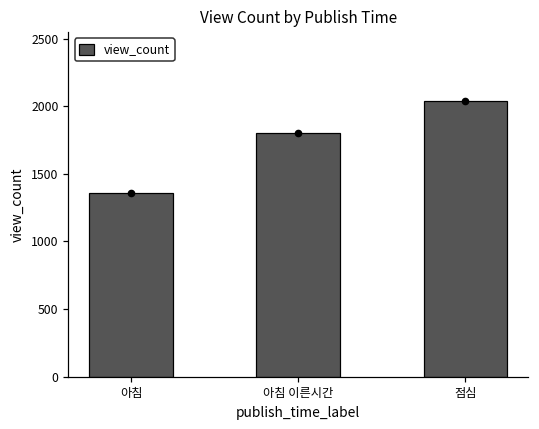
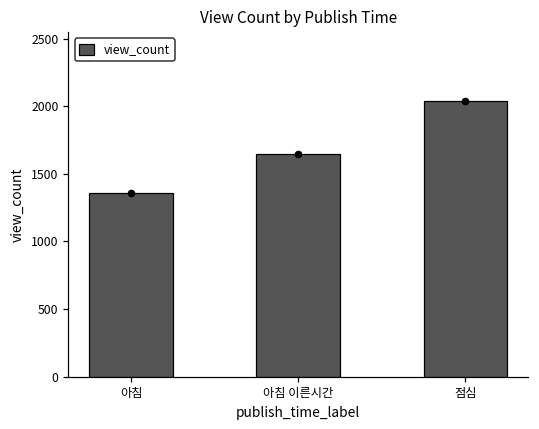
view_count, 아침 이른시간: 1800 -> 1650
